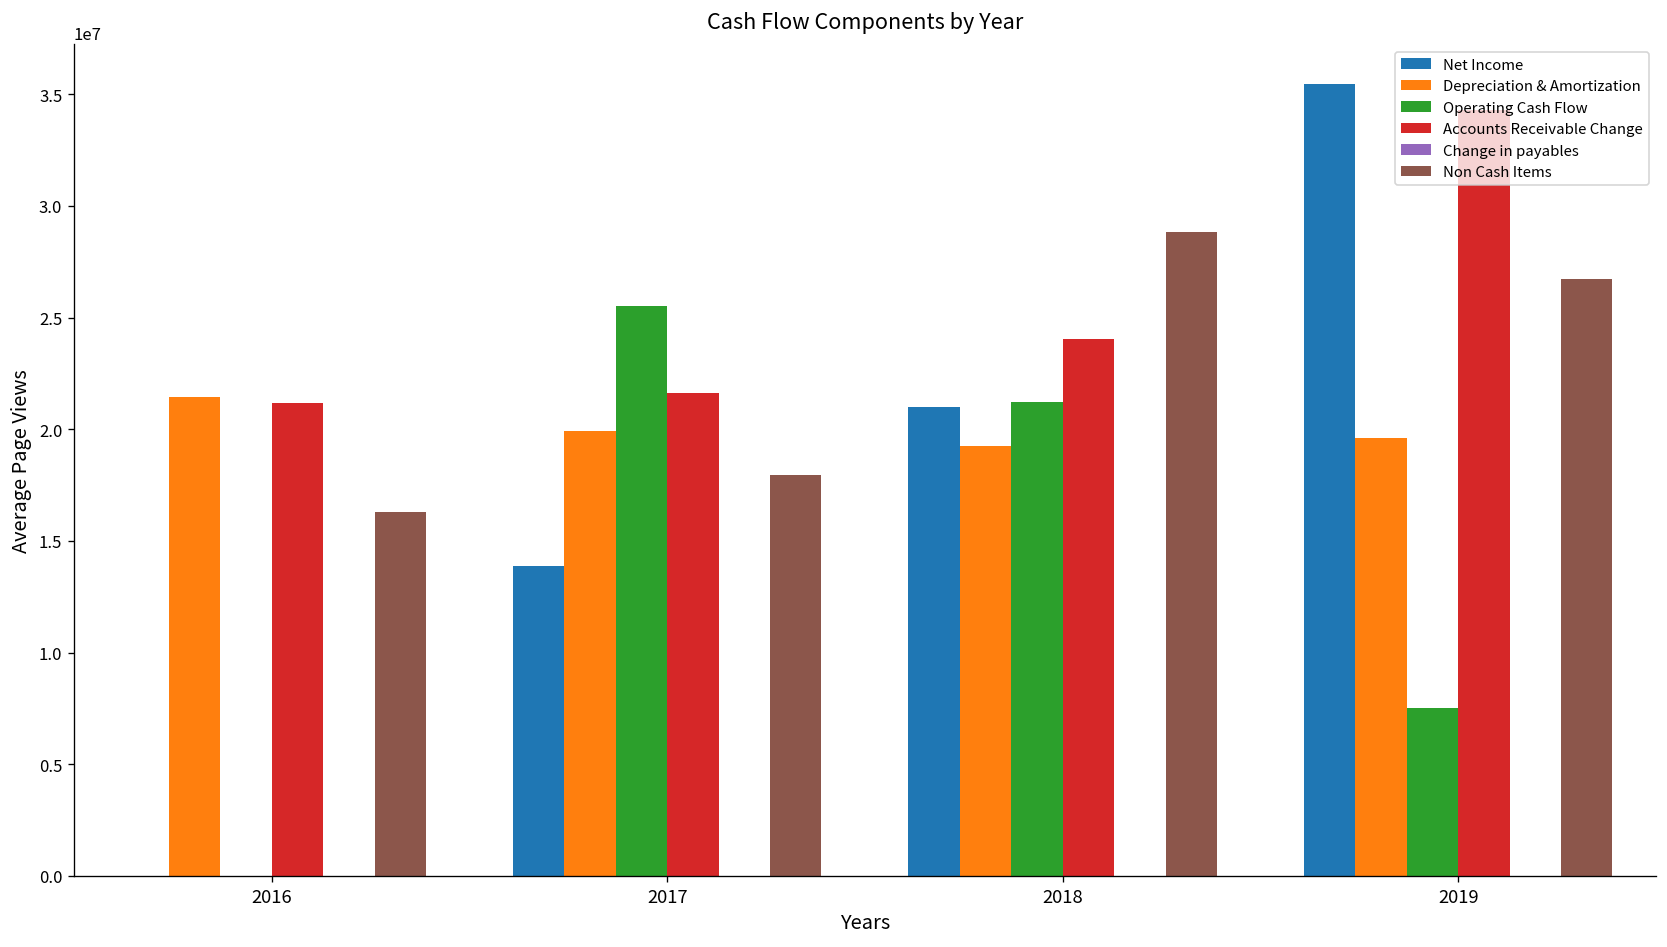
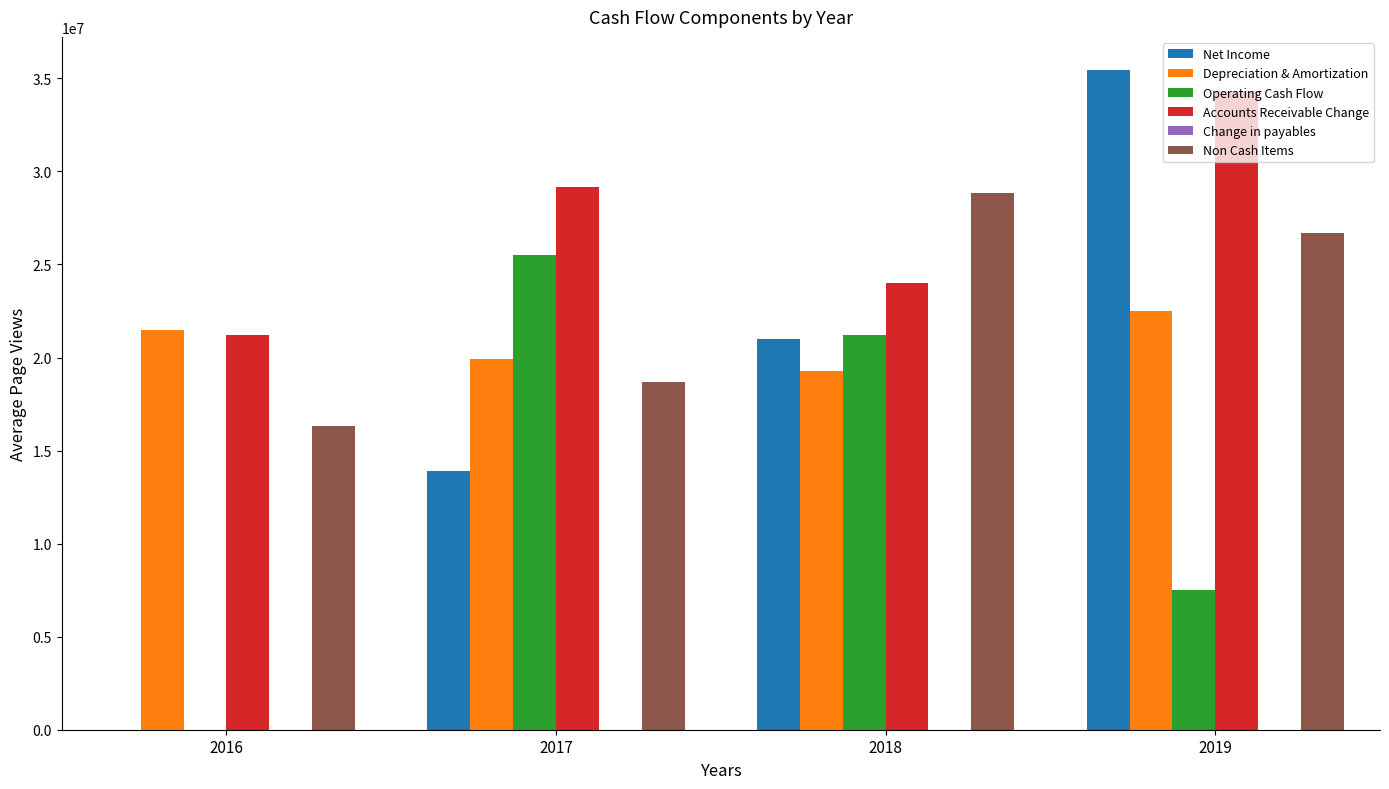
Accounts Receivable Change, 2017: 21600000 -> 29200000
Non Cash Items, 2017: 17900000 -> 18700000
Depreciation & Amortization, 2019: 19600000 -> 22500000
